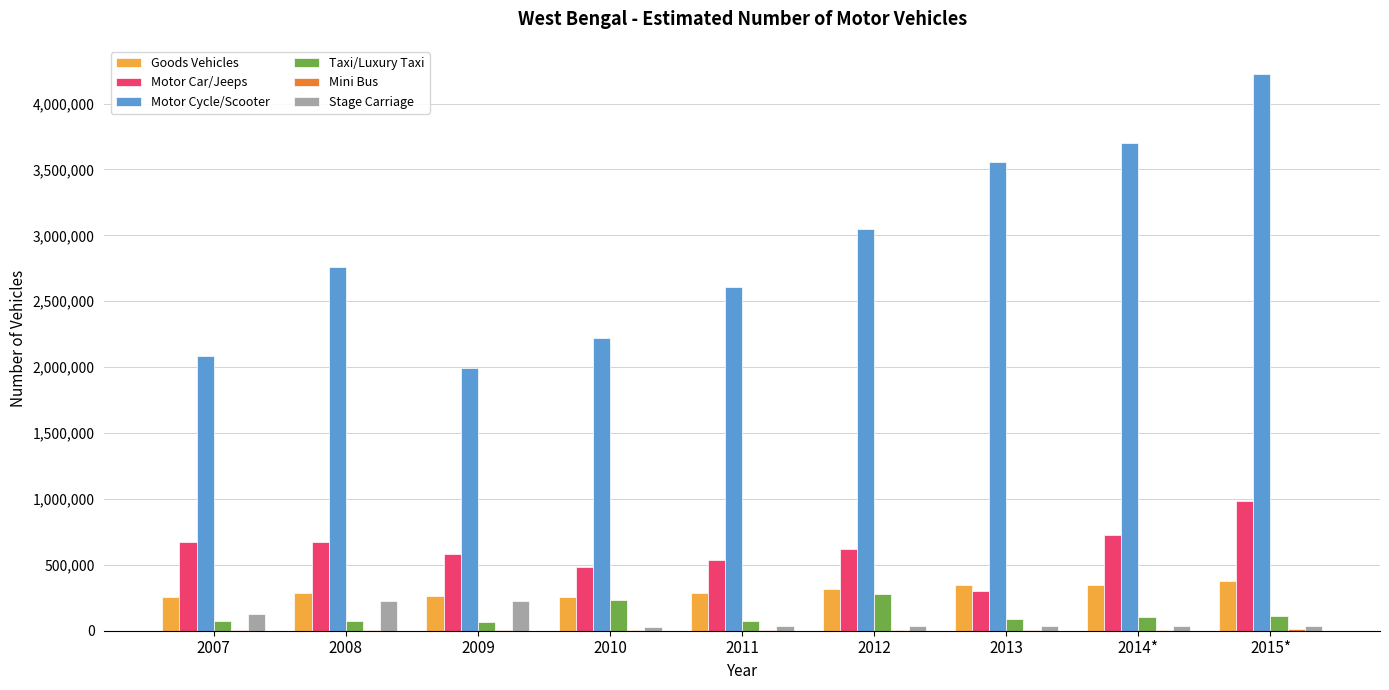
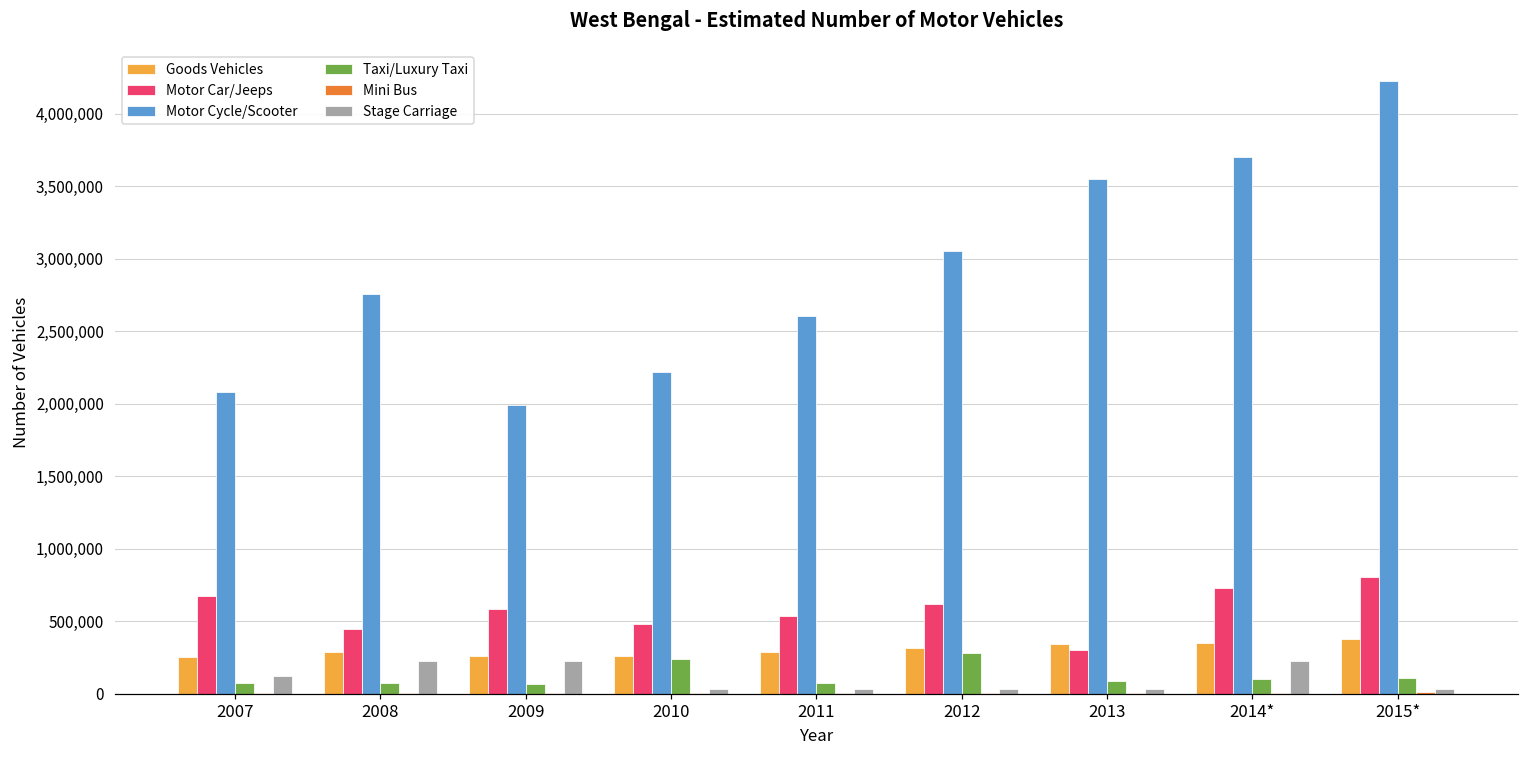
Motor Car/Jeeps, 2008: 670,000 -> 450,000
Stage Carriage, 2014*: 30,000 -> 230,000
Motor Car/Jeeps, 2015*: 990,000 -> 800,000
